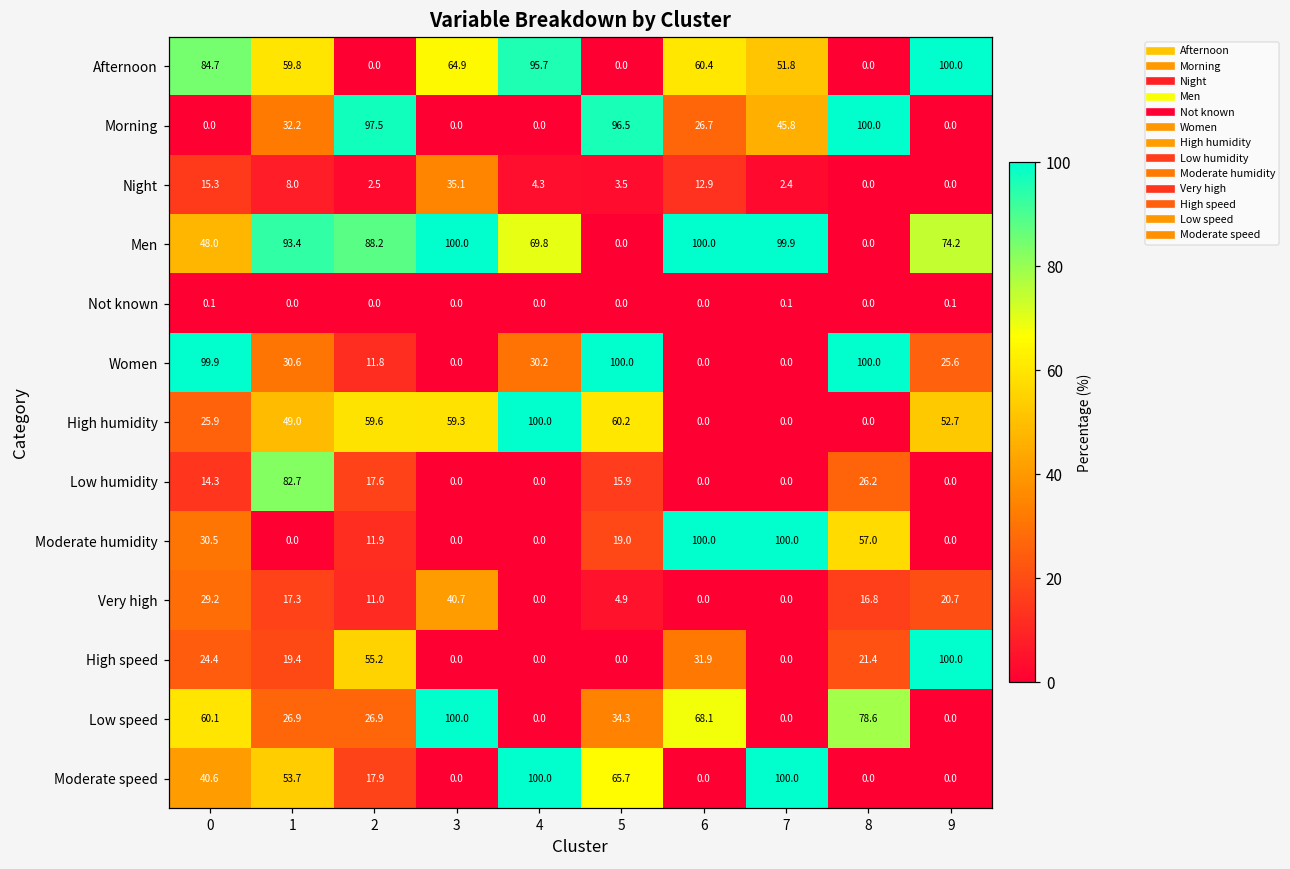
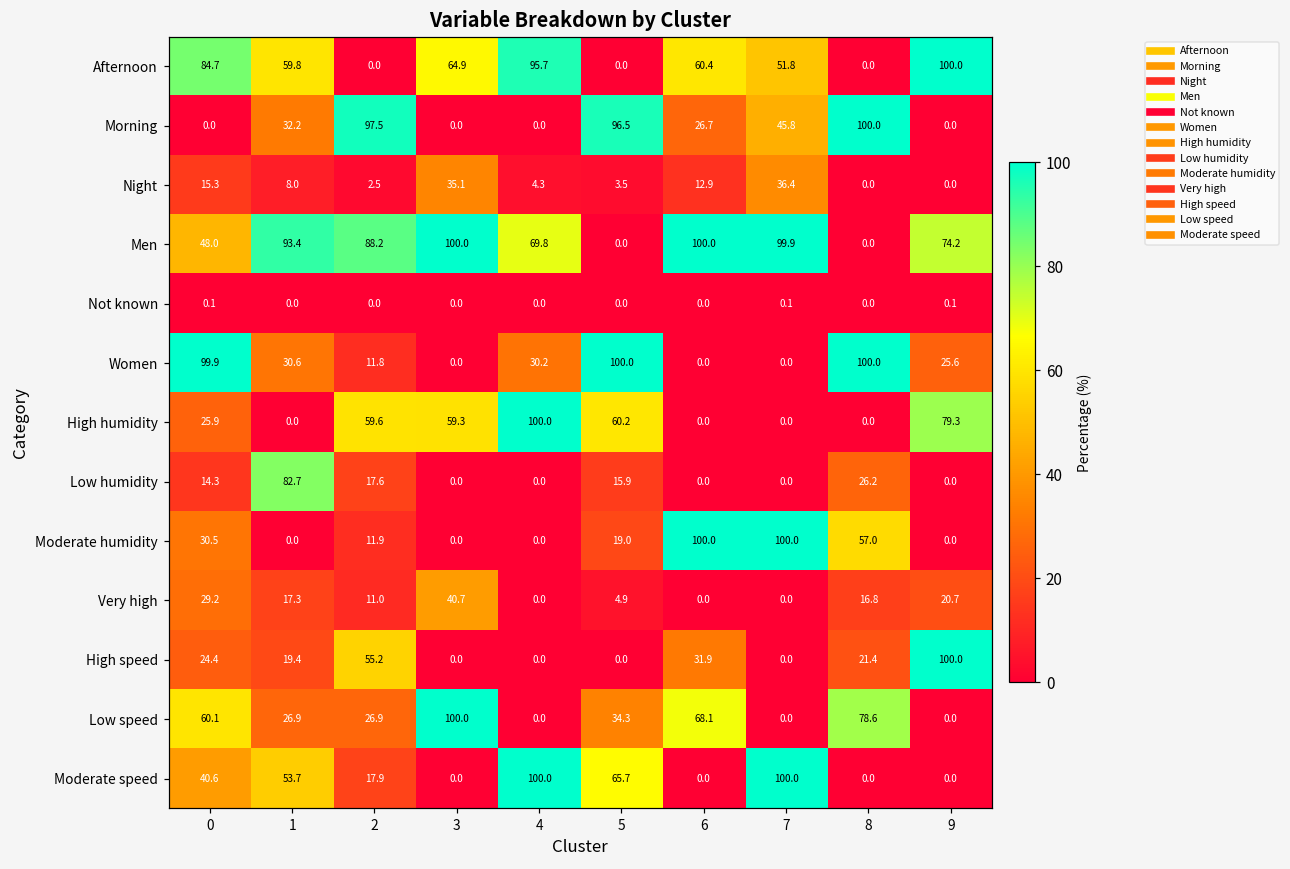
Night, 7: 2.4 -> 36.4
High humidity, 1: 49.0 -> 0.0
High humidity, 9: 52.7 -> 79.3
